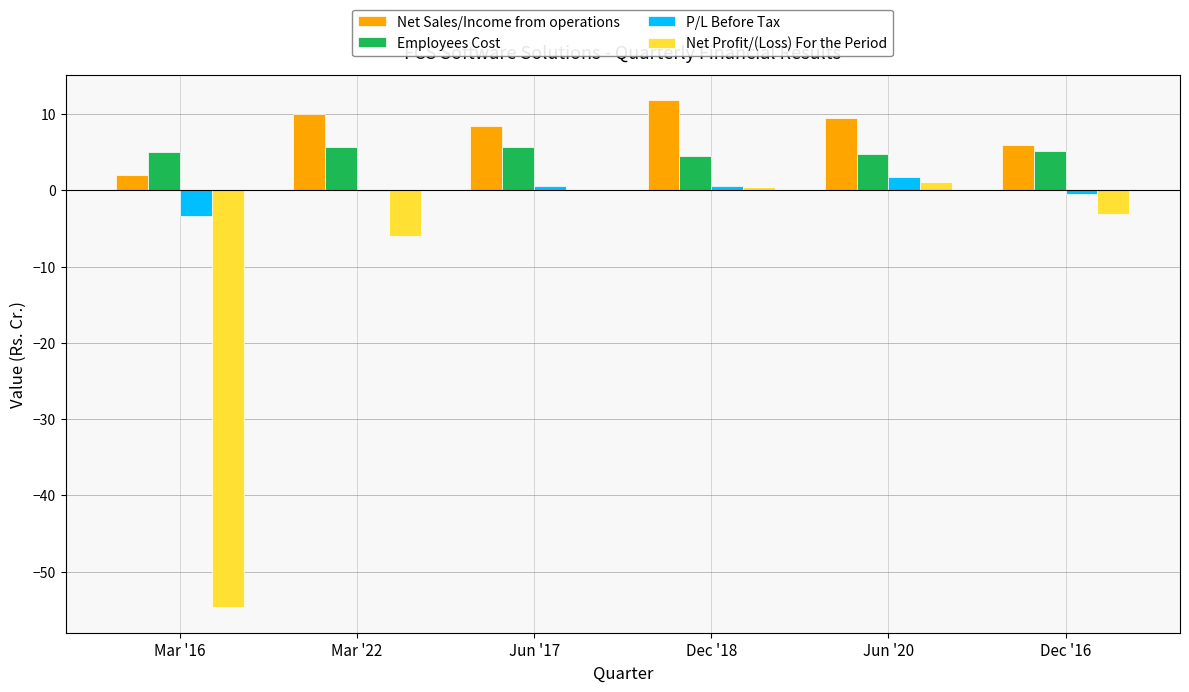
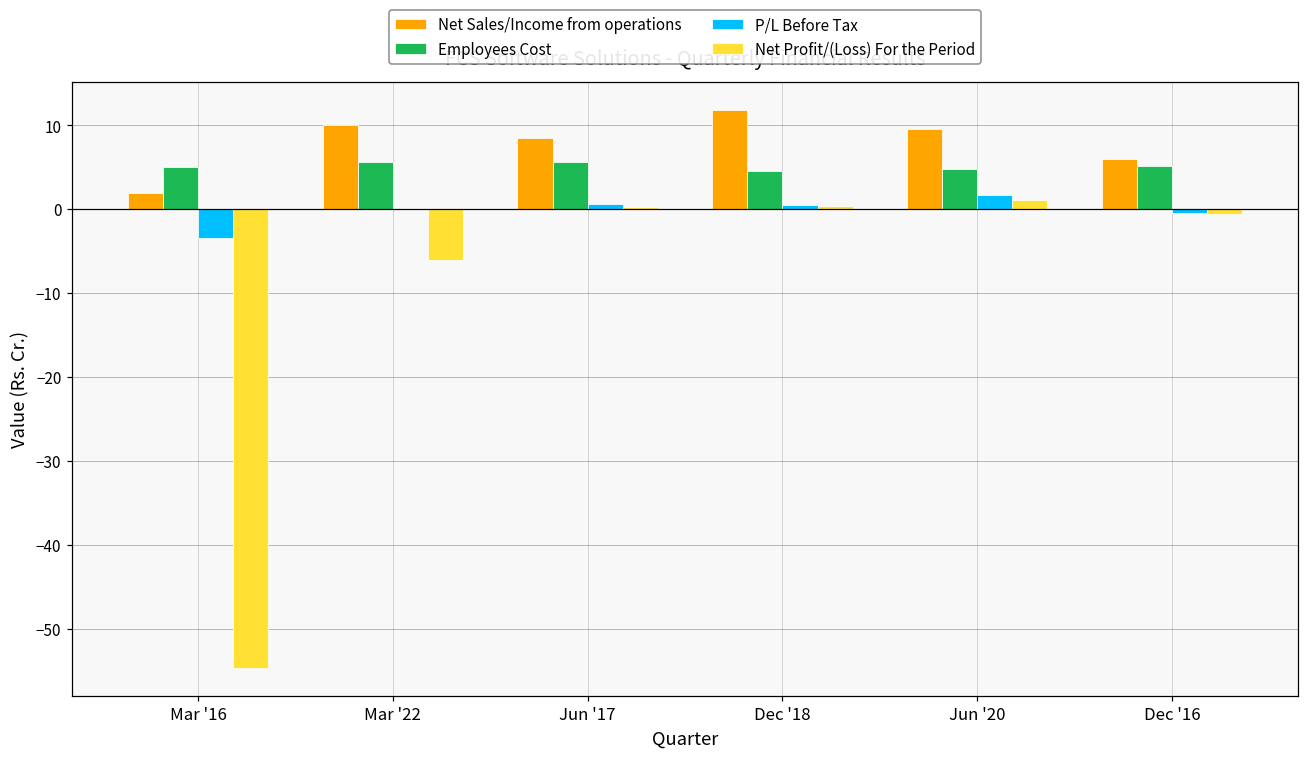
Net Profit/(Loss) For the Period, Dec '16: -3 -> -1
